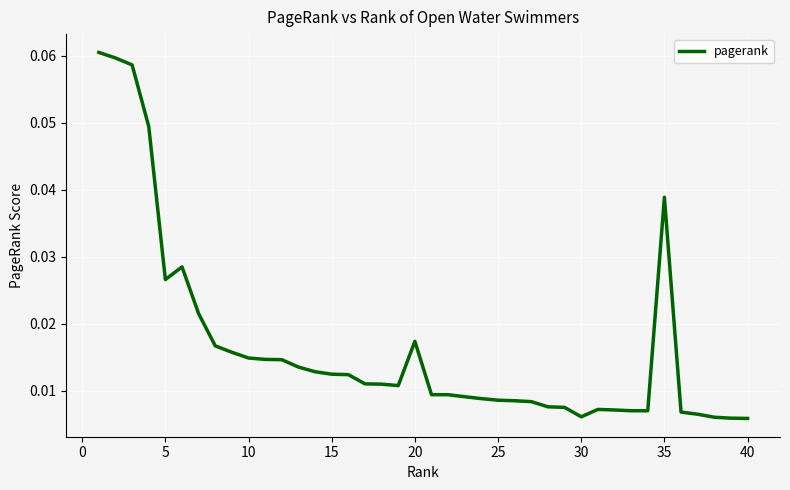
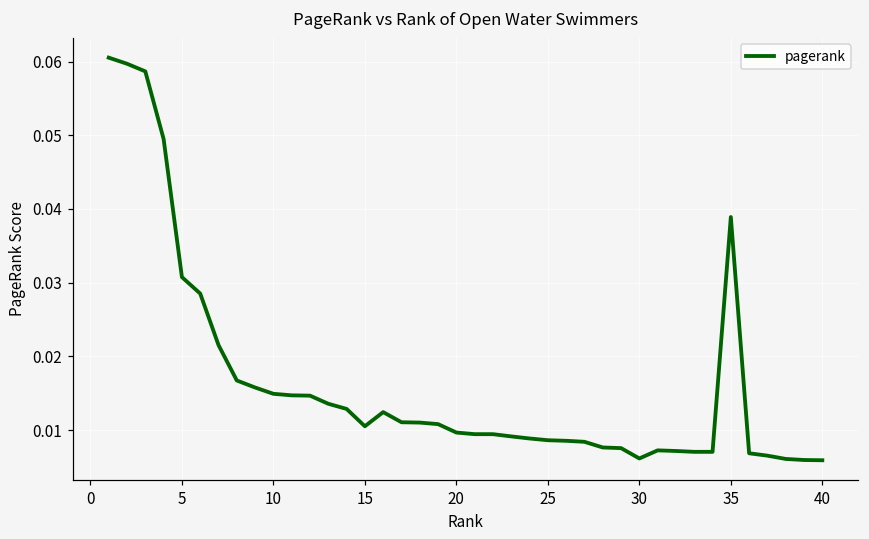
5: 0.027 -> 0.031
15: 0.012 -> 0.011
20: 0.017 -> 0.010
